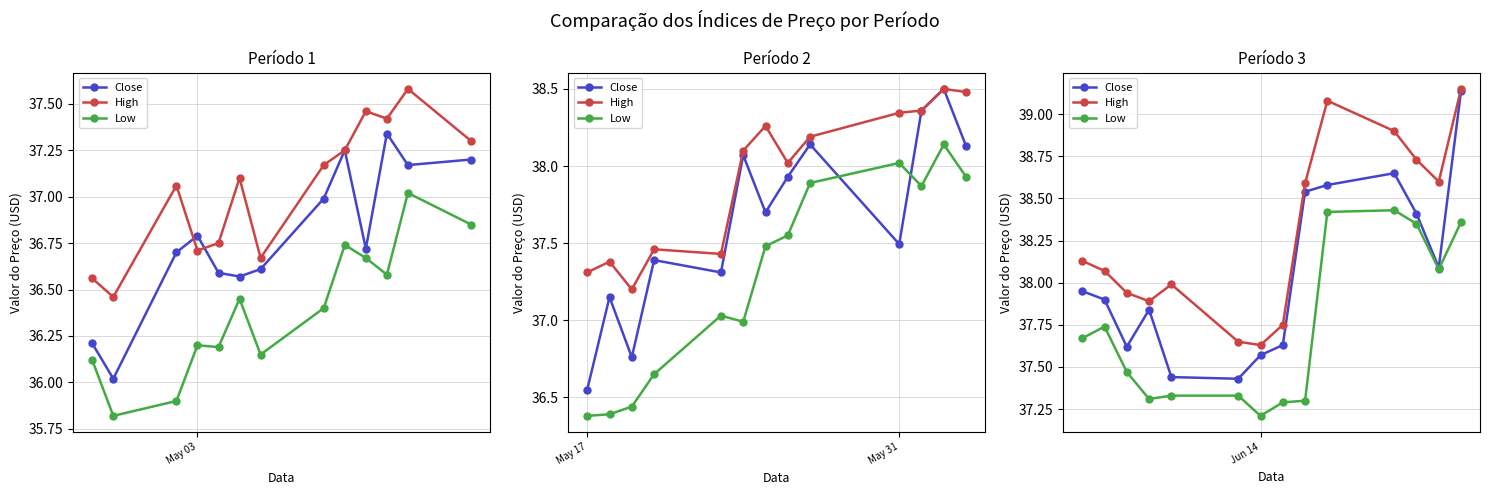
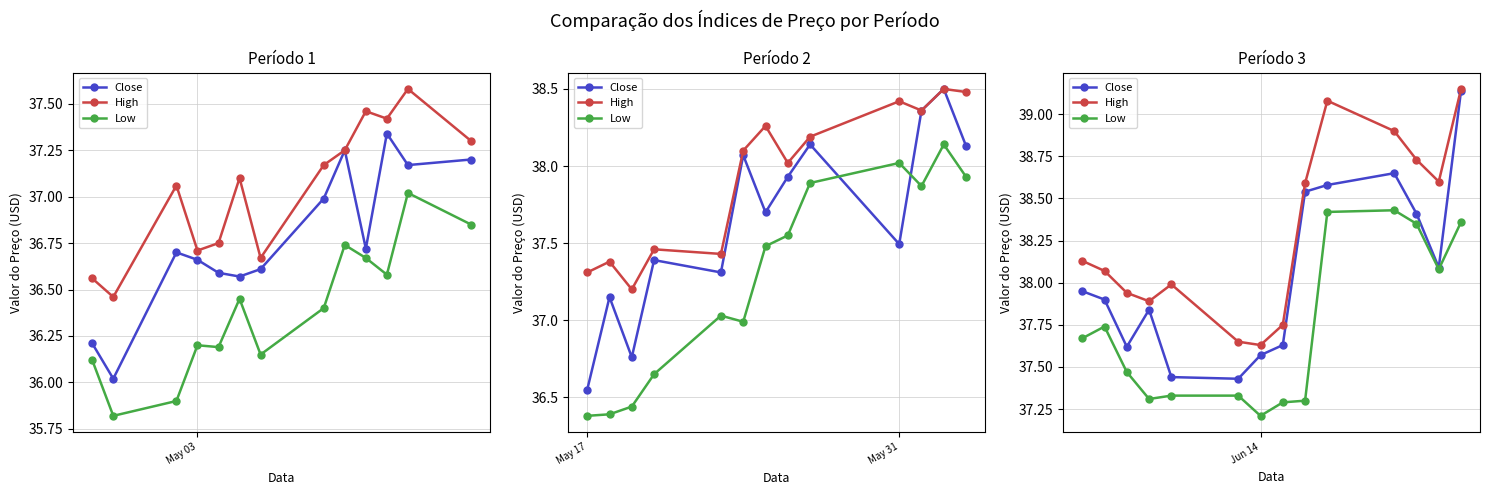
Período 1, Close, May 03: 36.79 -> 36.66
Período 2, High, May 31: 38.35 -> 38.42
